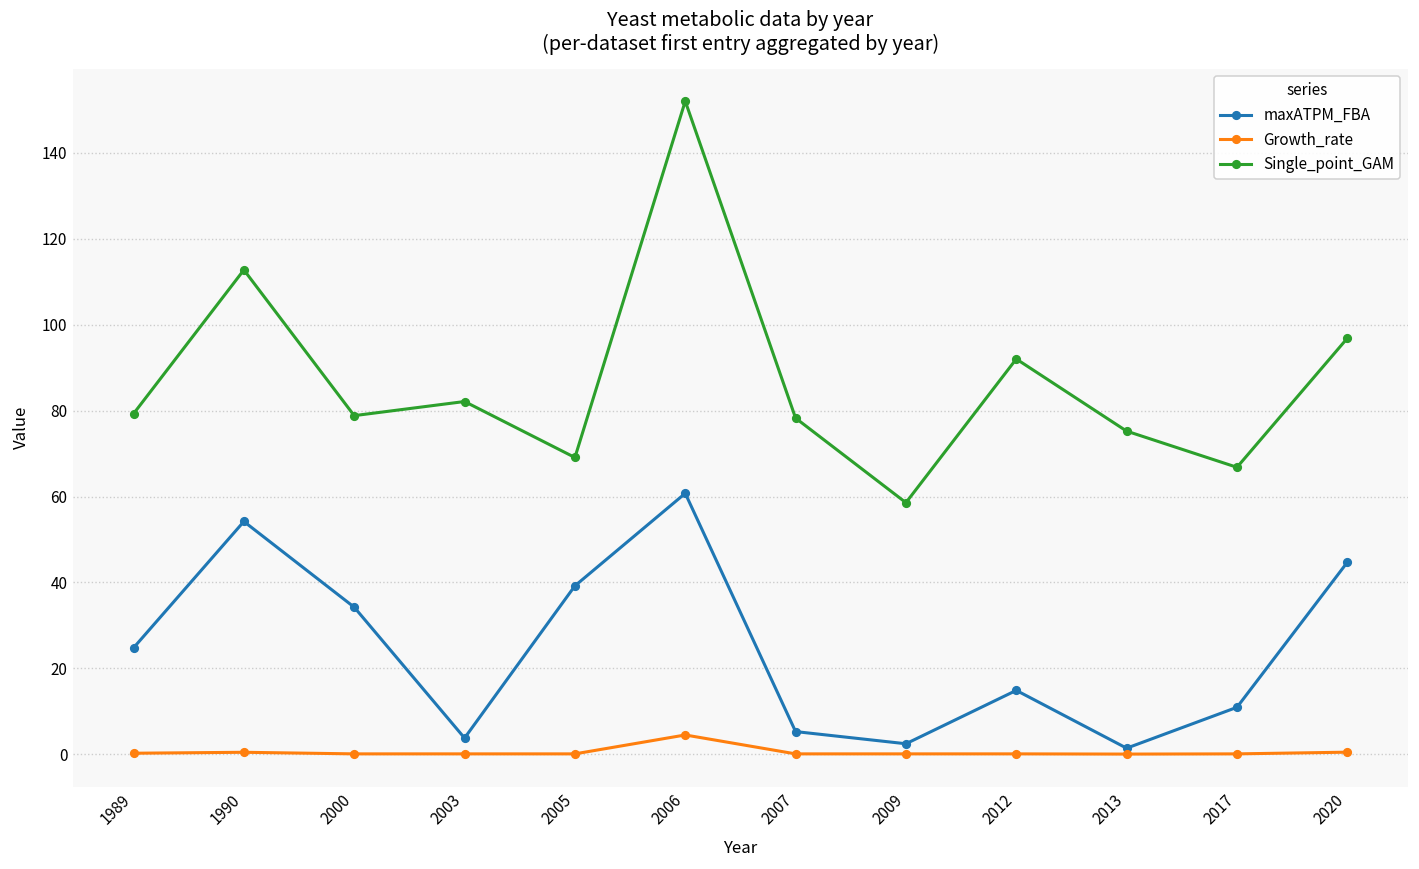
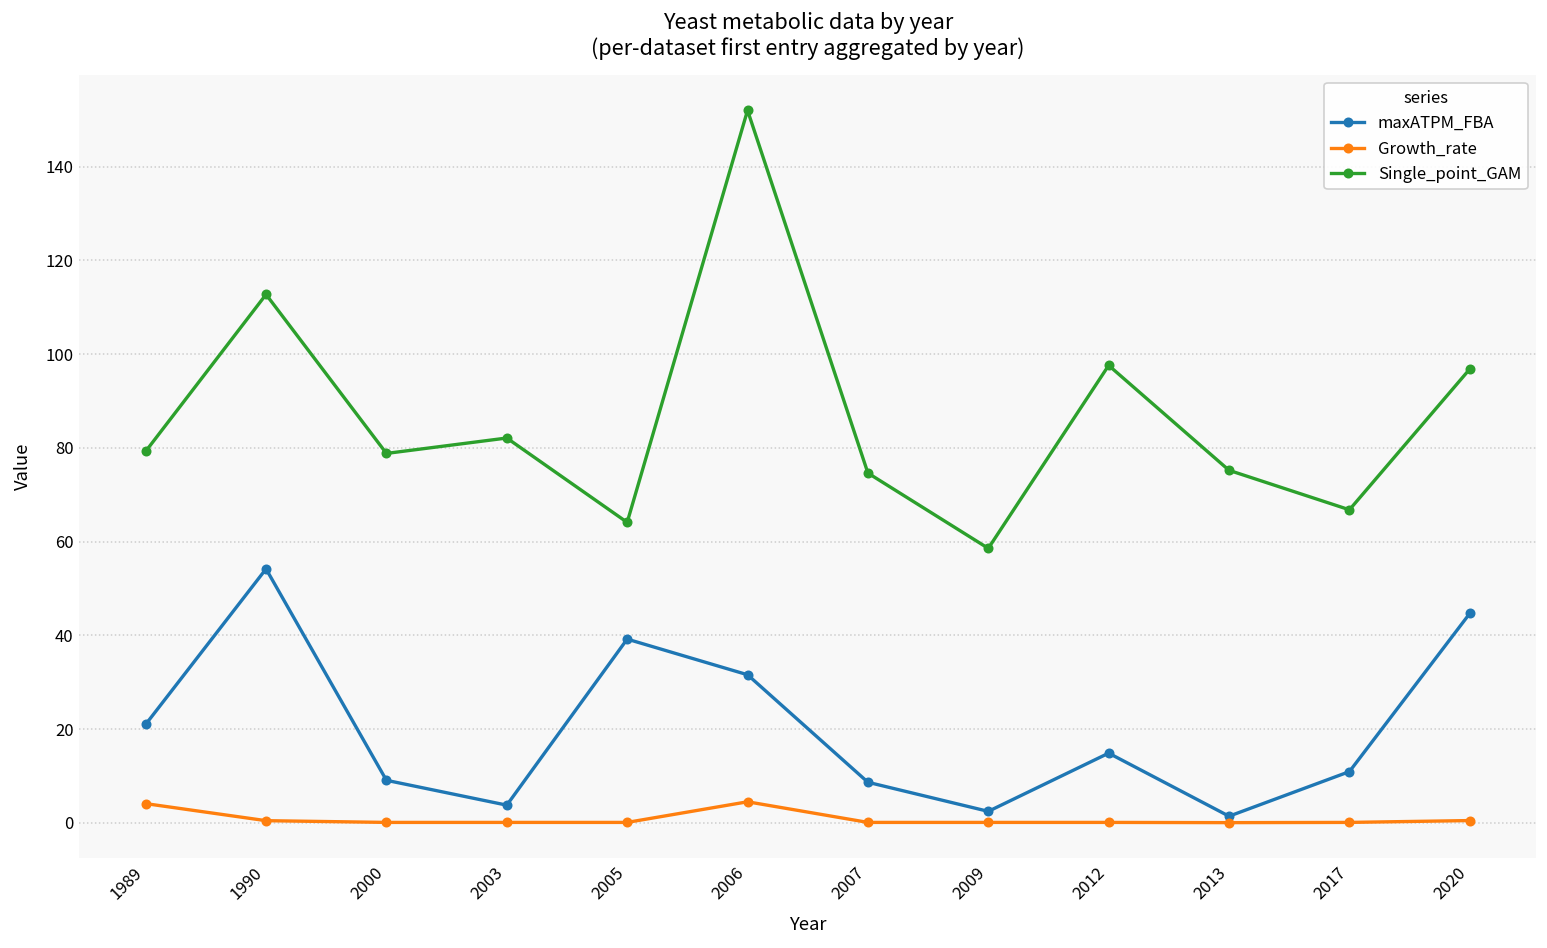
maxATPM_FBA, 1989: 25 -> 21
Growth_rate, 1989: 0 -> 4
maxATPM_FBA, 2000: 34 -> 9
Single_point_GAM, 2005: 69 -> 64
maxATPM_FBA, 2006: 61 -> 32
maxATPM_FBA, 2007: 5 -> 9
Single_point_GAM, 2007: 78 -> 75
Single_point_GAM, 2012: 92 -> 98
